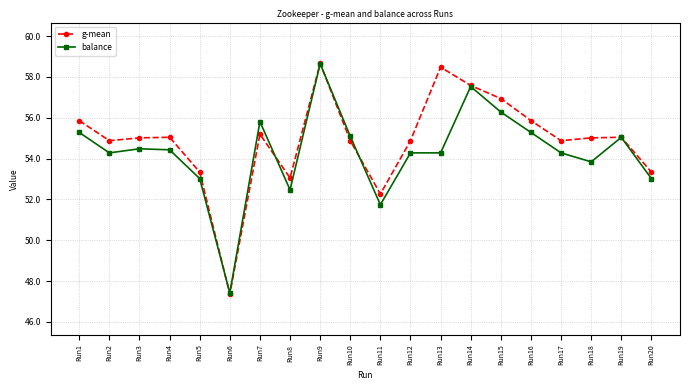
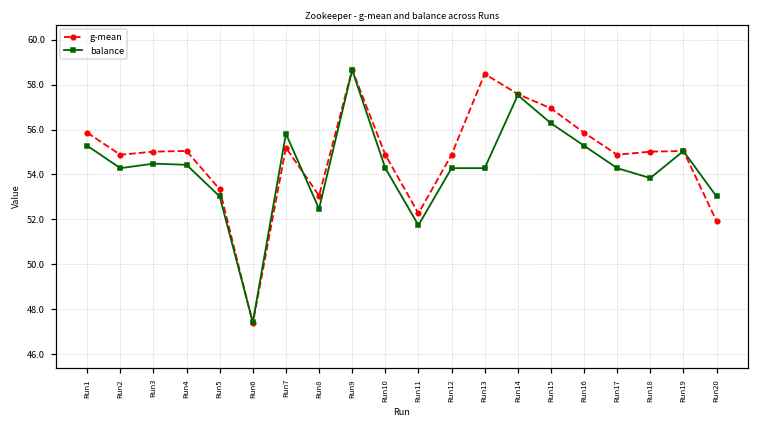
balance, Run10: 55.1 -> 54.3
g-mean, Run20: 53.3 -> 51.9
